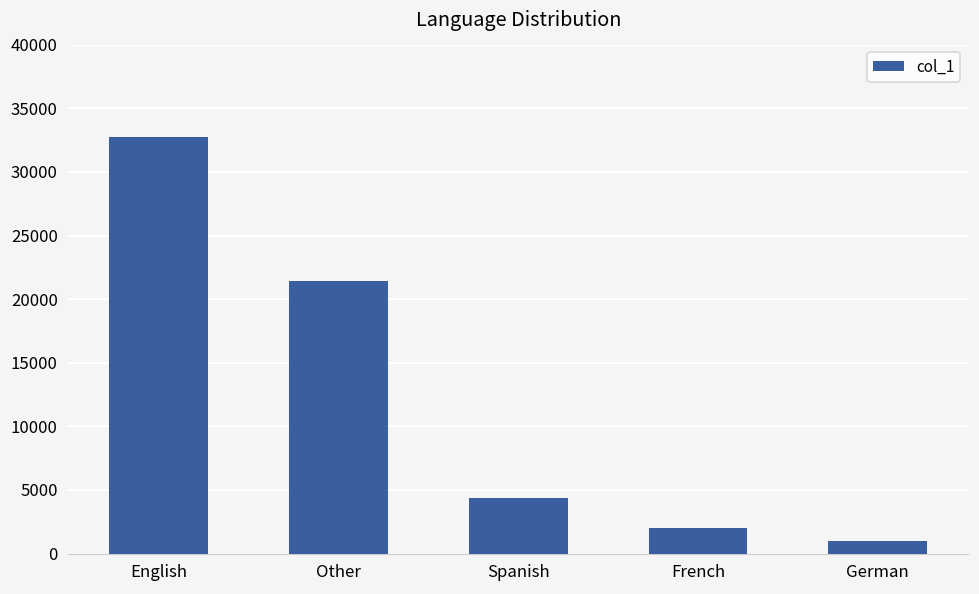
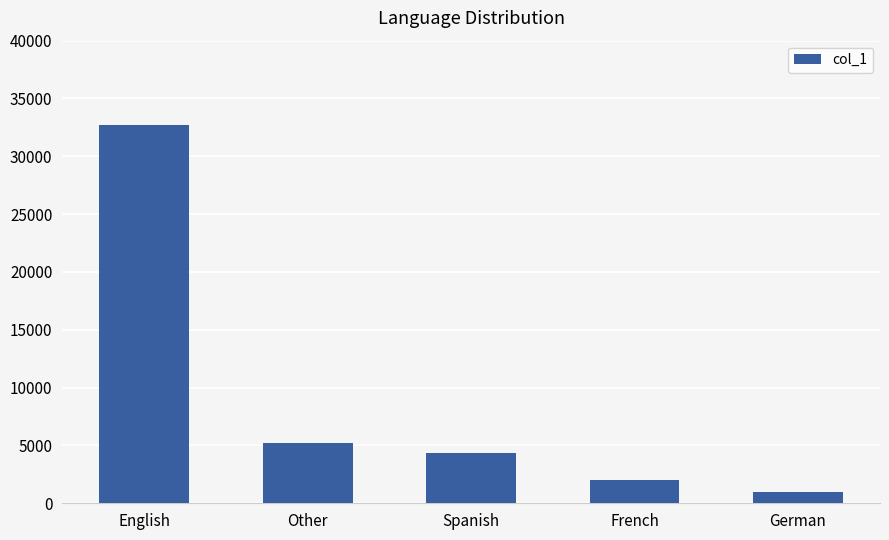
Other: 21400 -> 5200
